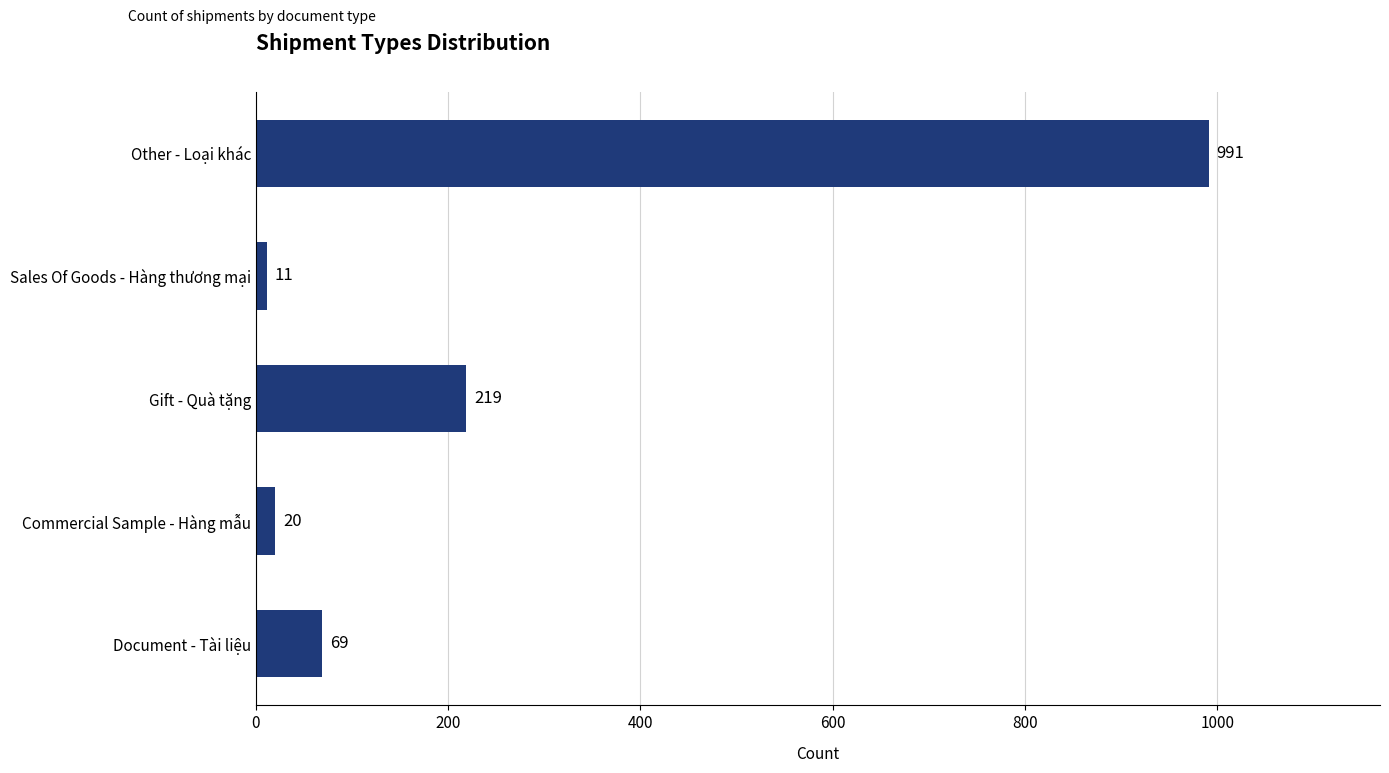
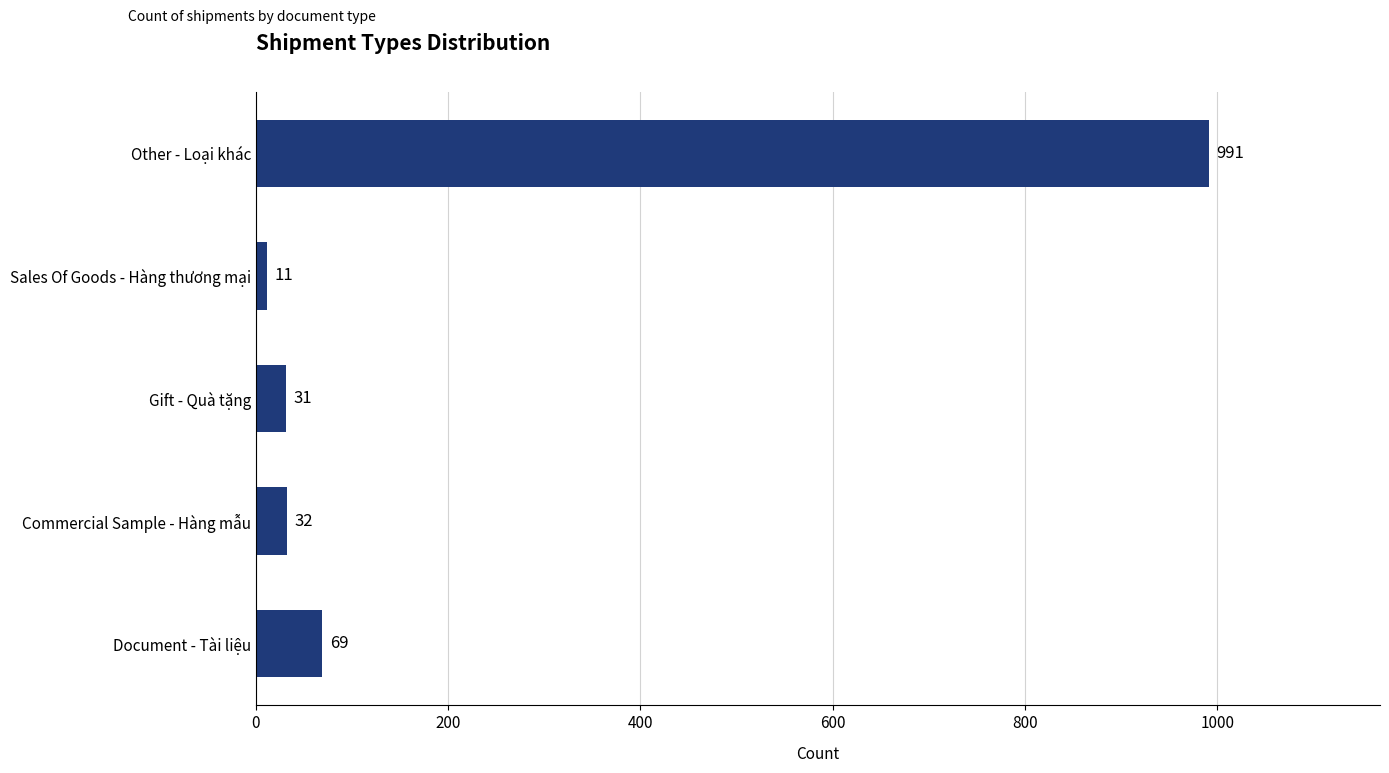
Gift - Quà tặng: 219 -> 31
Commercial Sample - Hàng mẫu: 20 -> 32
